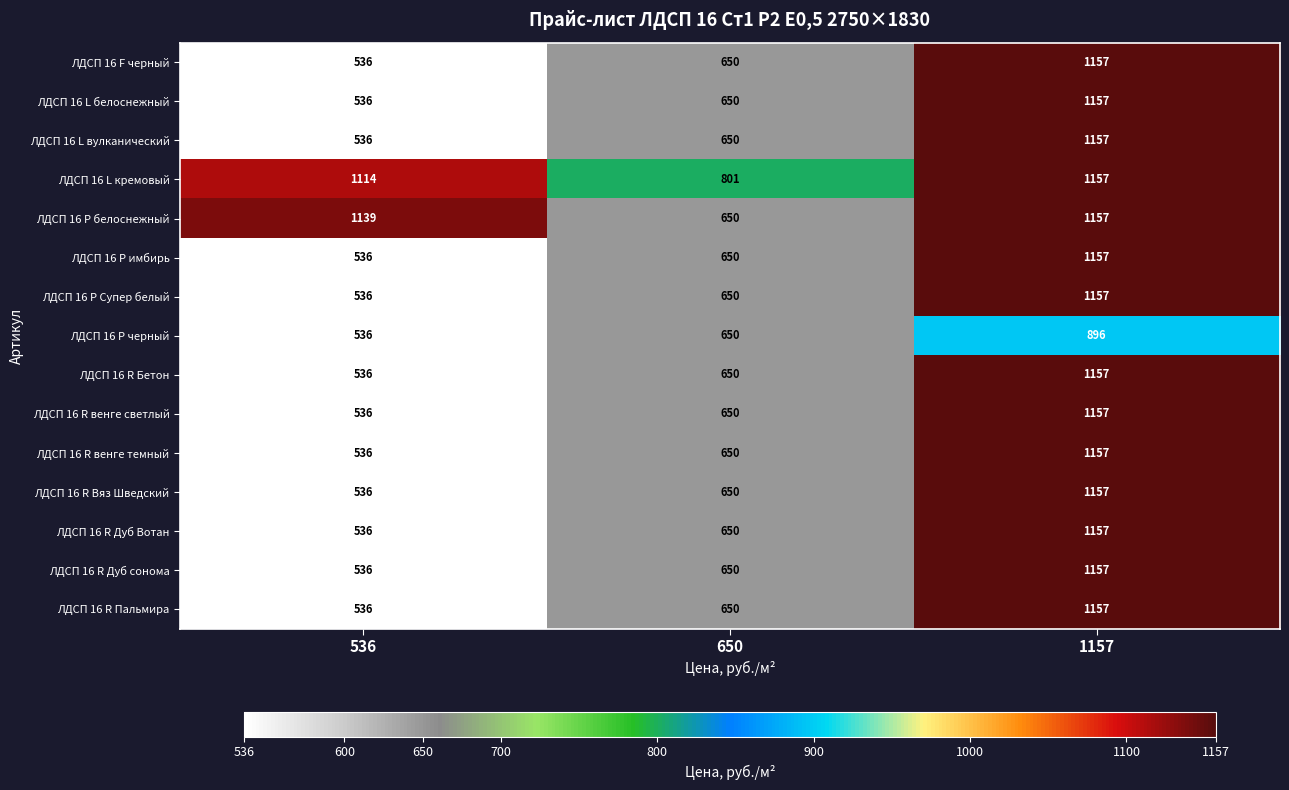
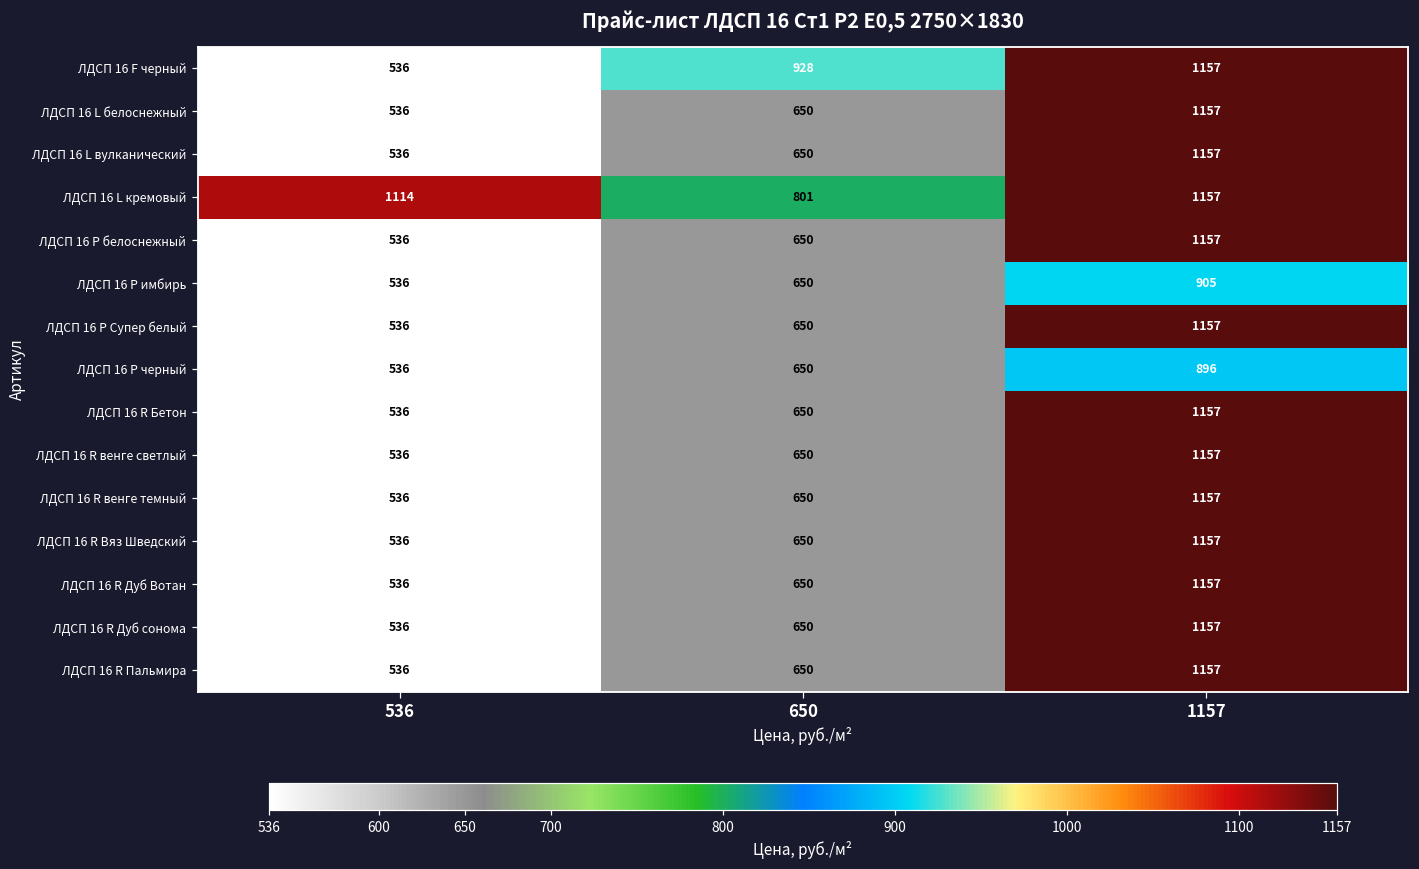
ЛДСП 16 F черный, 650: 650 -> 928
ЛДСП 16 P белоснежный, 536: 1139 -> 536
ЛДСП 16 P имбирь, 1157: 1157 -> 905
